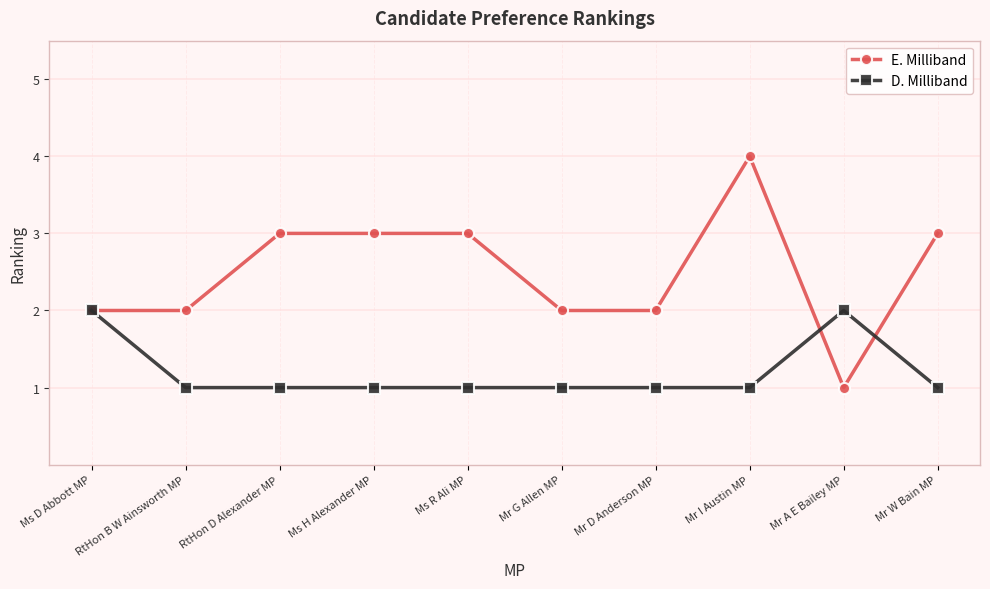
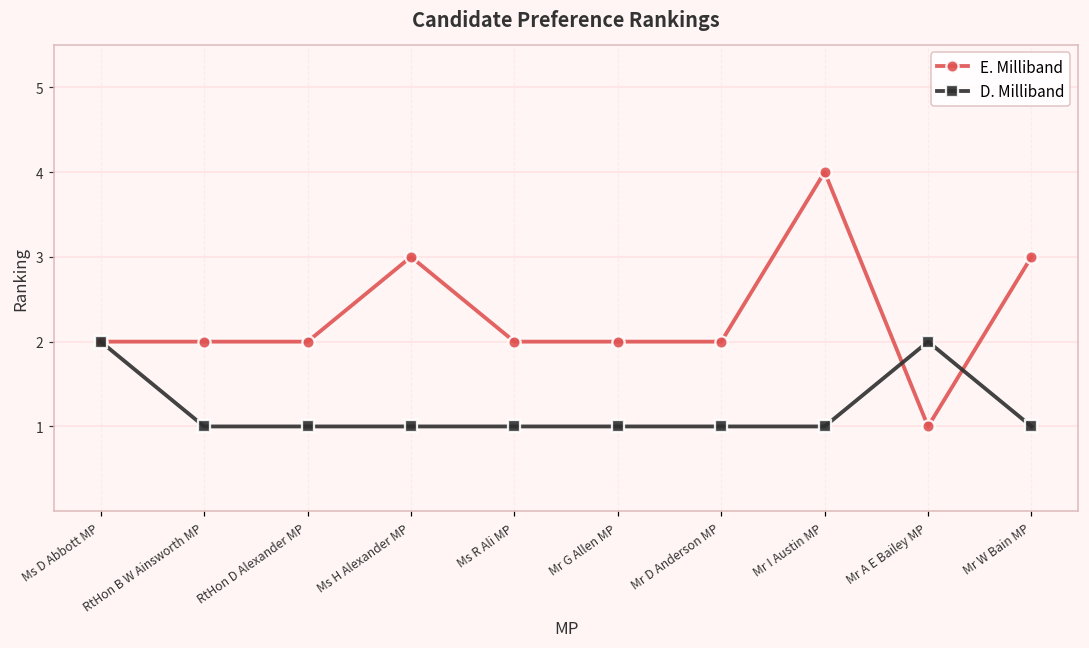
E. Milliband, RtHon D Alexander MP: 3 -> 2
E. Milliband, Ms R Ali MP: 3 -> 2
